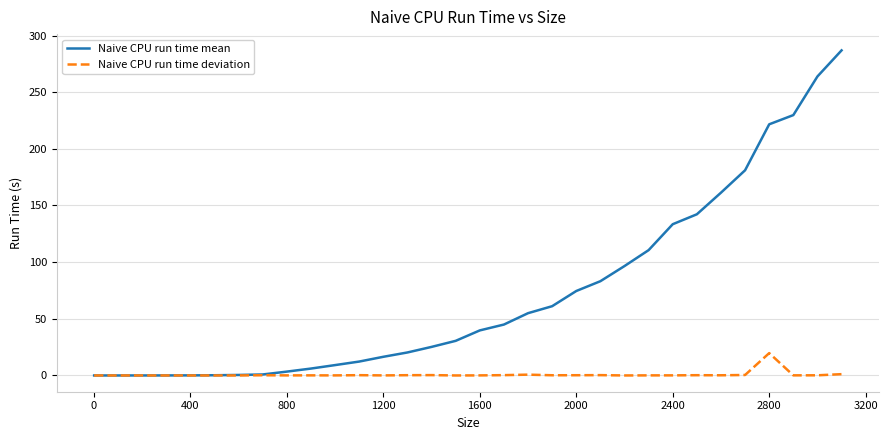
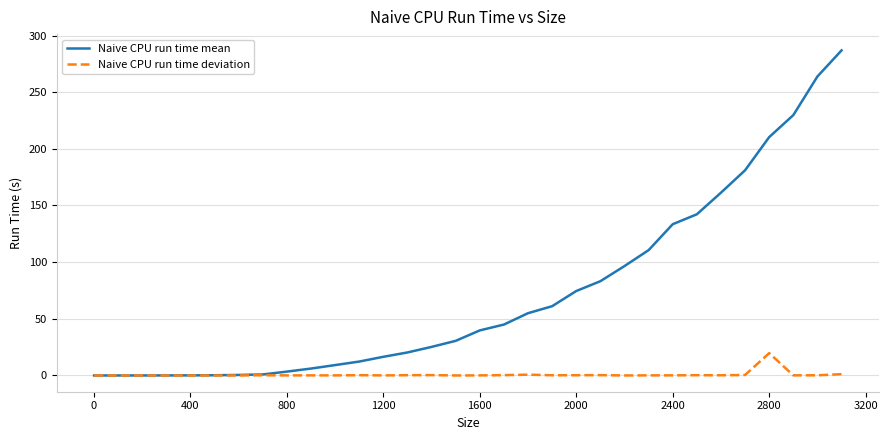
Naive CPU run time mean, 2800: 222 -> 210
